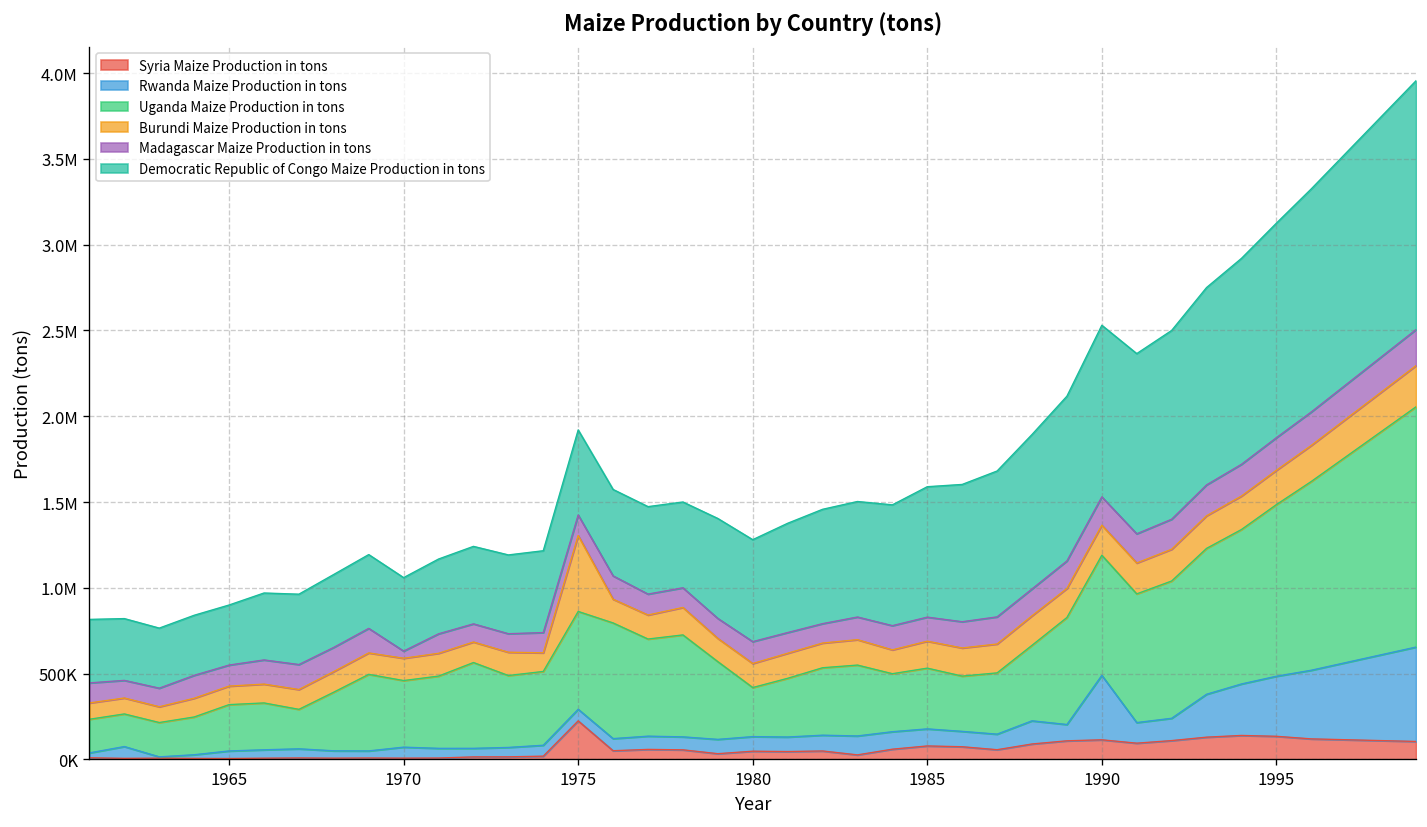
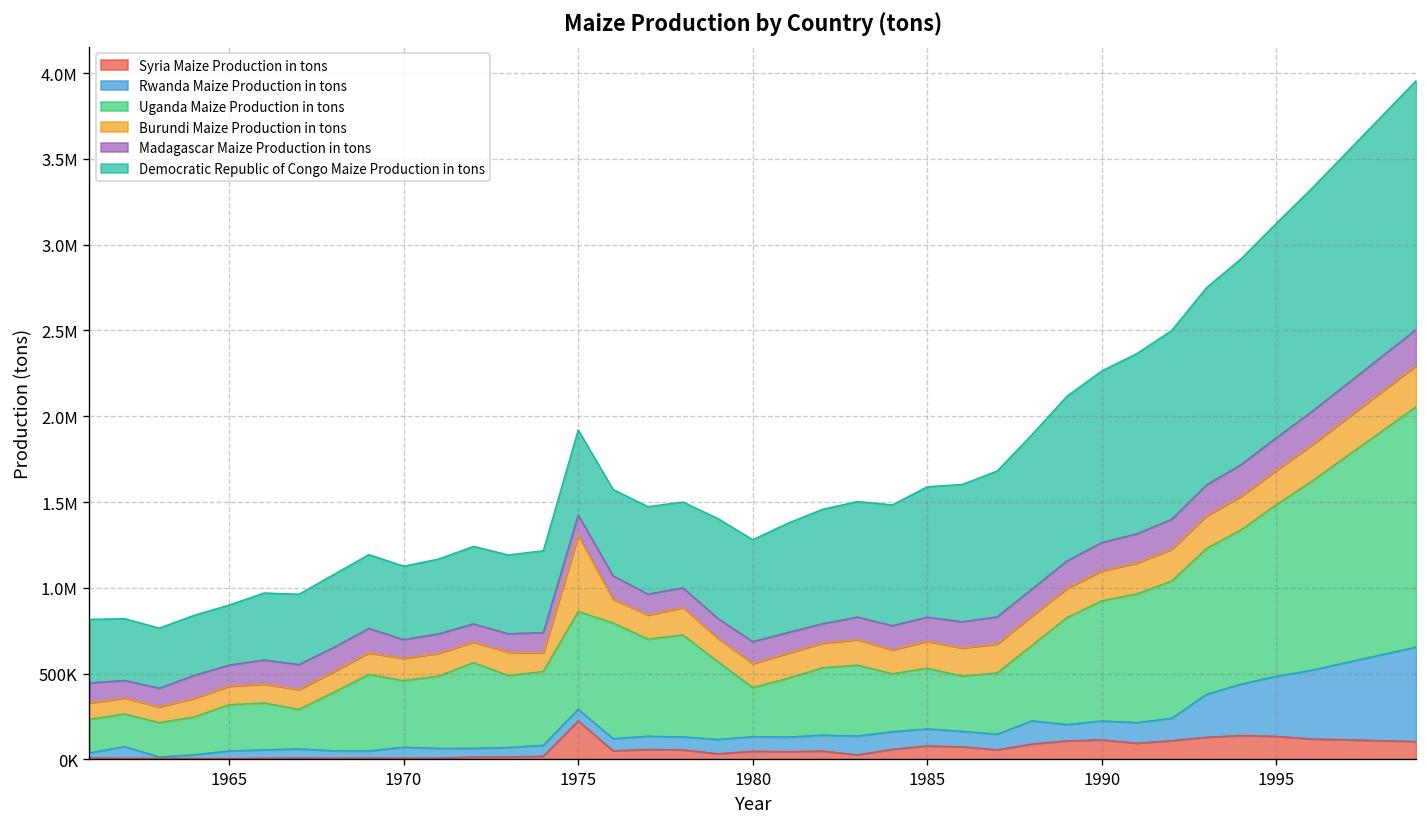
Madagascar Maize Production in tons, 1970: 40000 -> 110000
Rwanda Maize Production in tons, 1990: 380000 -> 110000
